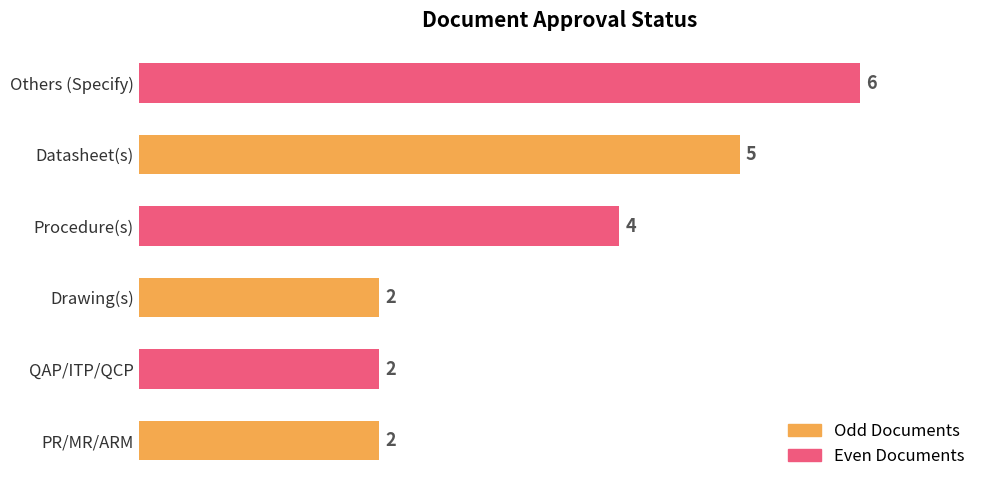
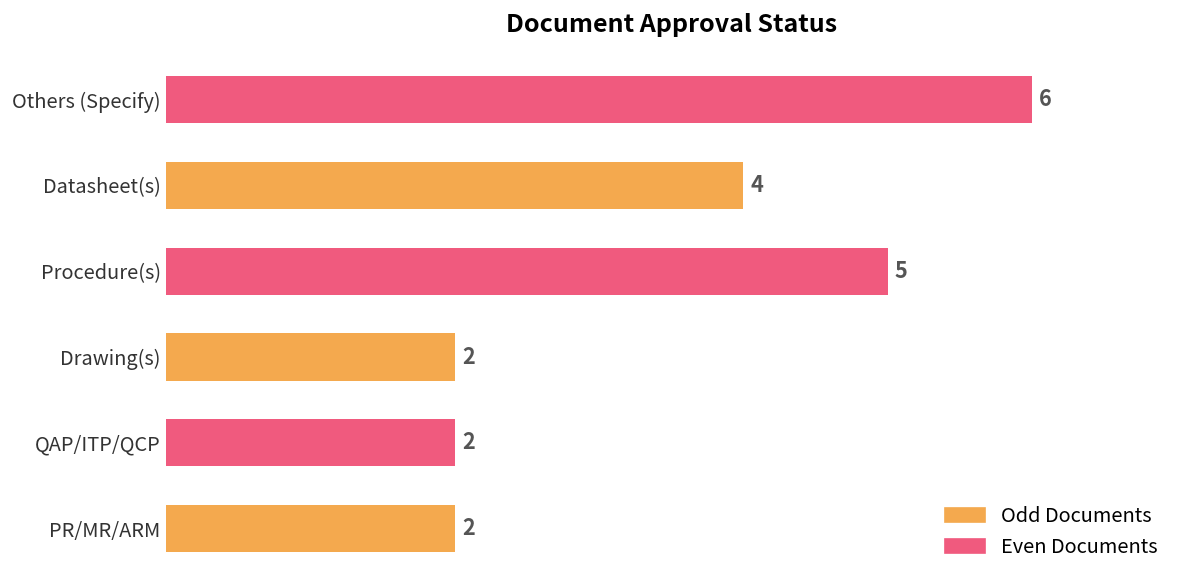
Datasheet(s): 5 -> 4
Procedure(s): 4 -> 5
